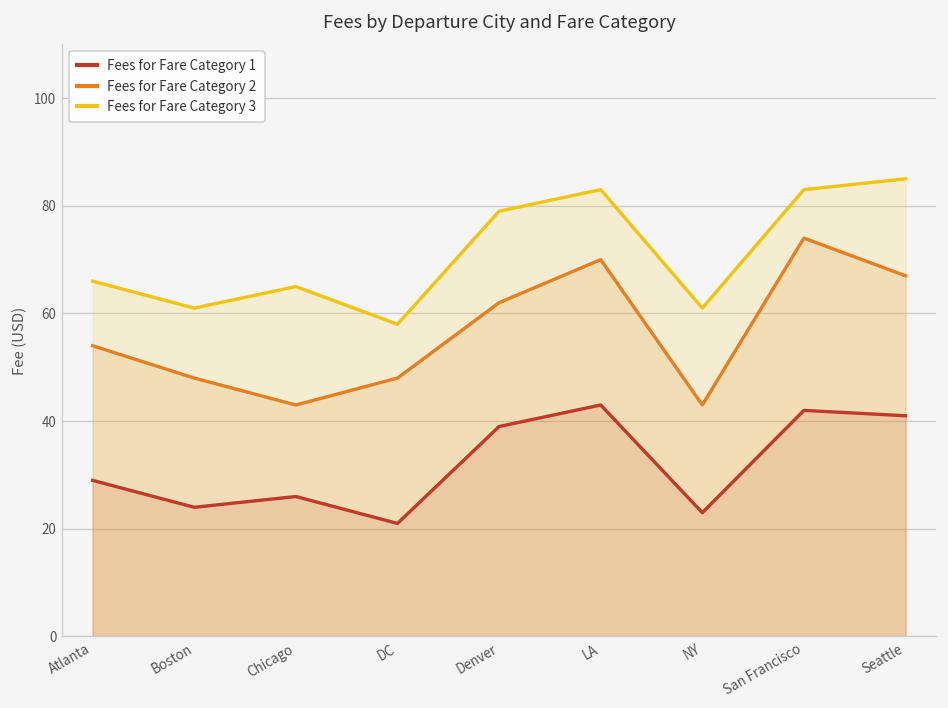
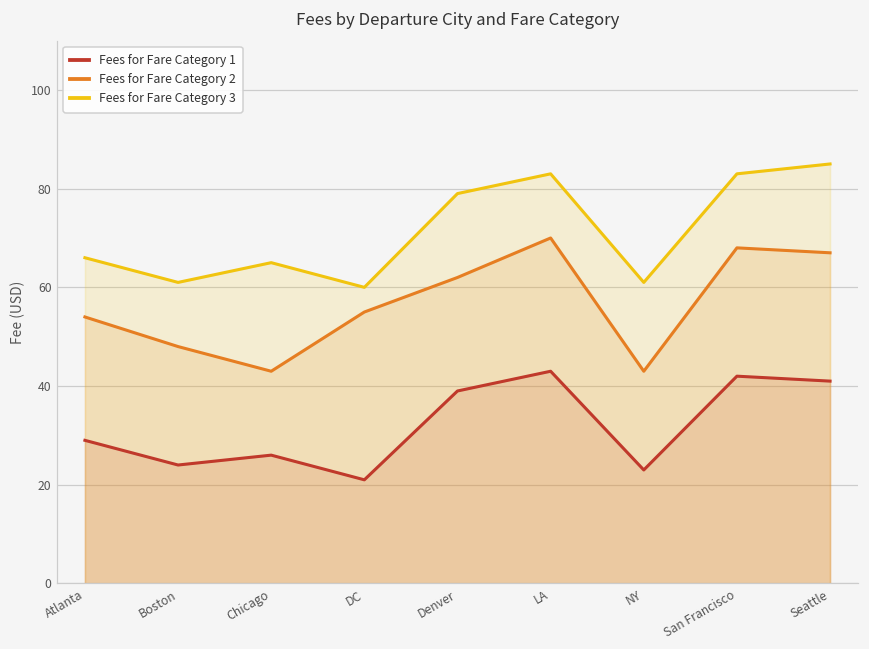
Fees for Fare Category 2, DC: 48 -> 55
Fees for Fare Category 3, DC: 58 -> 60
Fees for Fare Category 2, San Francisco: 74 -> 68
